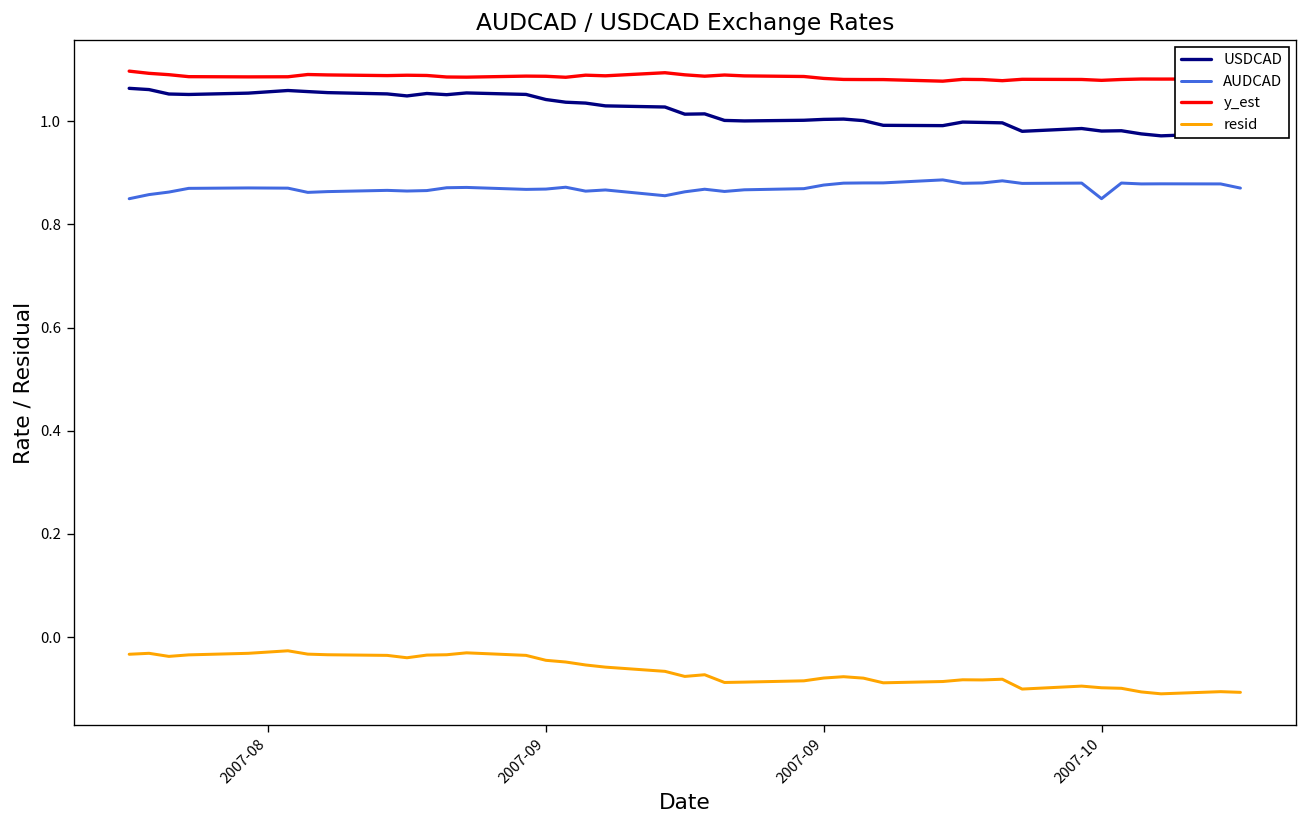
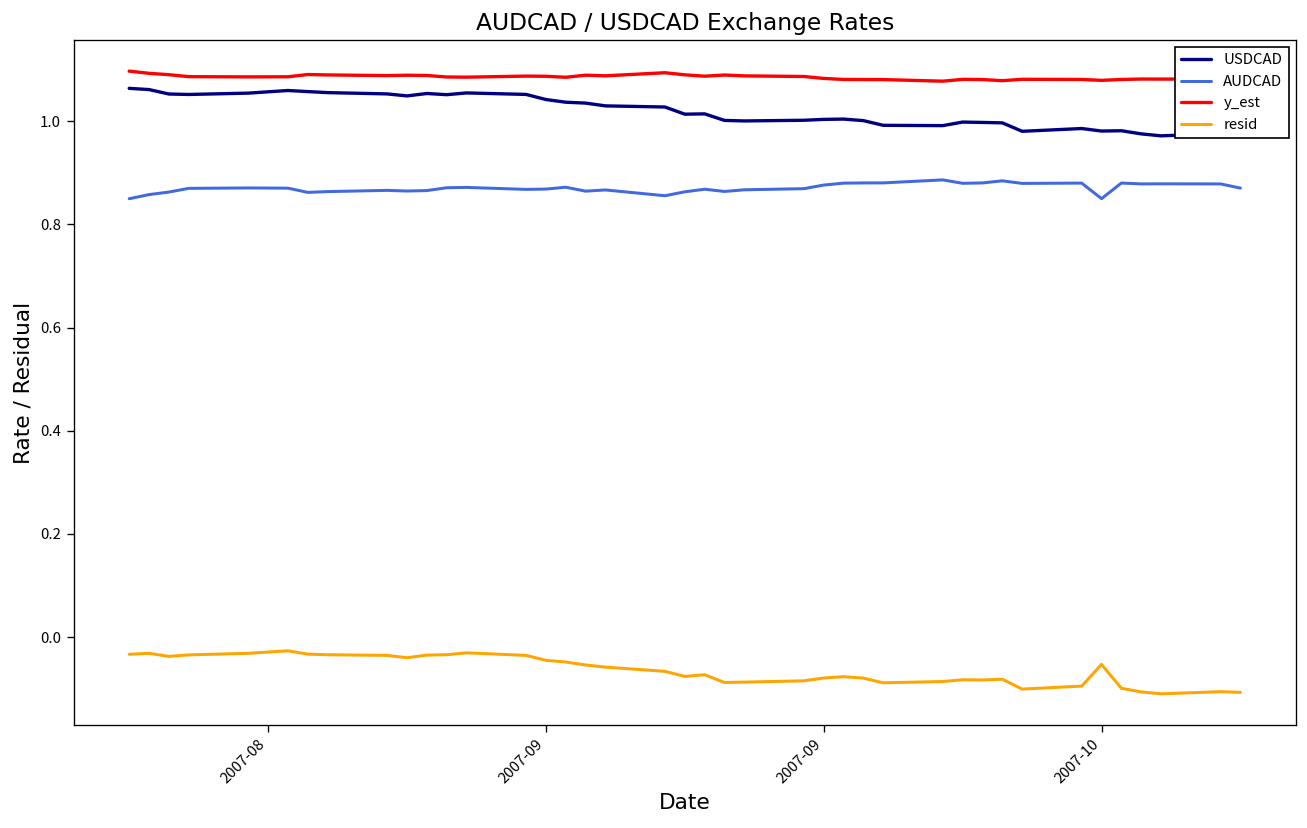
resid, 2007-10: -0.10 -> -0.05
